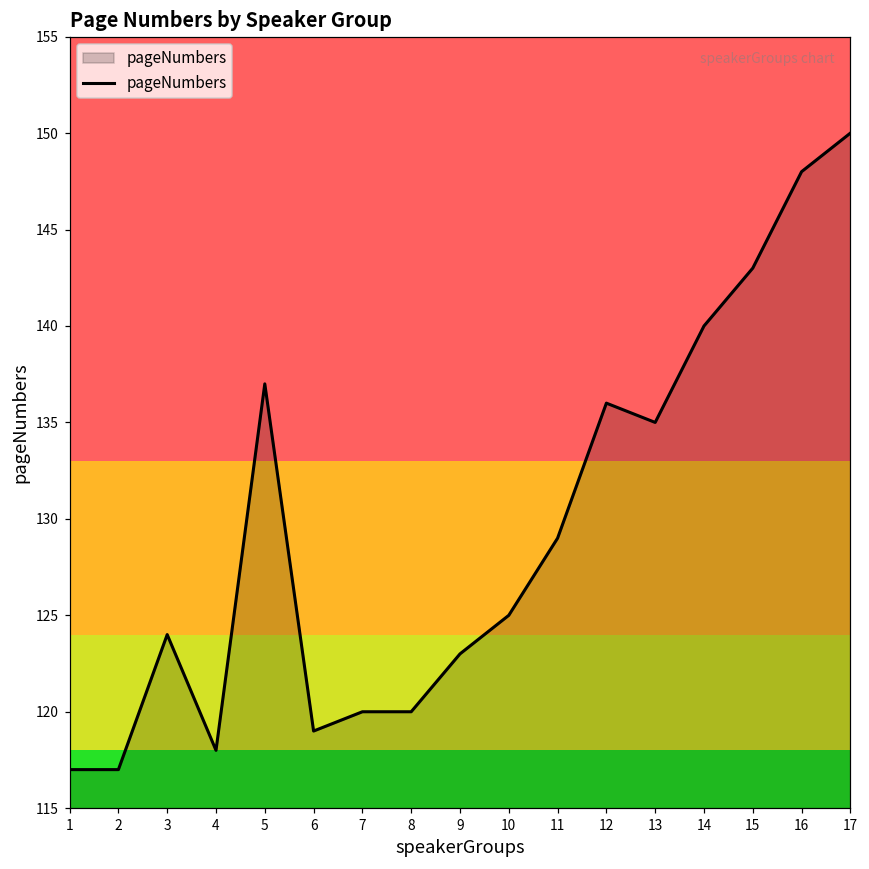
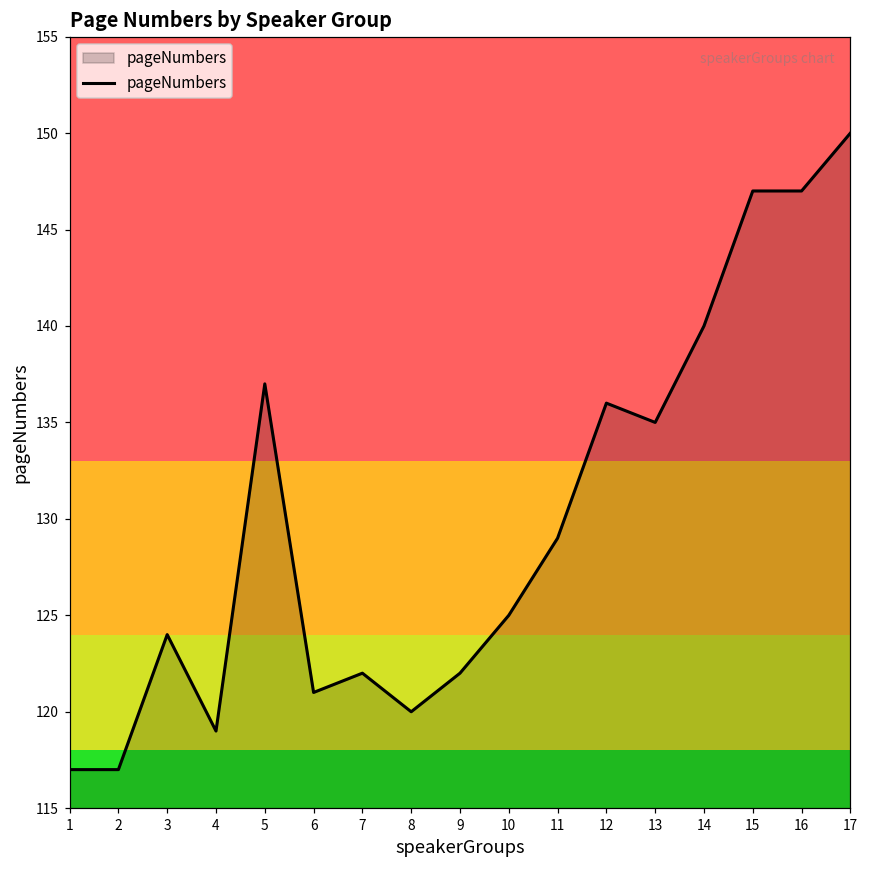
4: 118 -> 119
6: 119 -> 121
7: 120 -> 122
9: 123 -> 122
15: 143 -> 147
16: 148 -> 147
